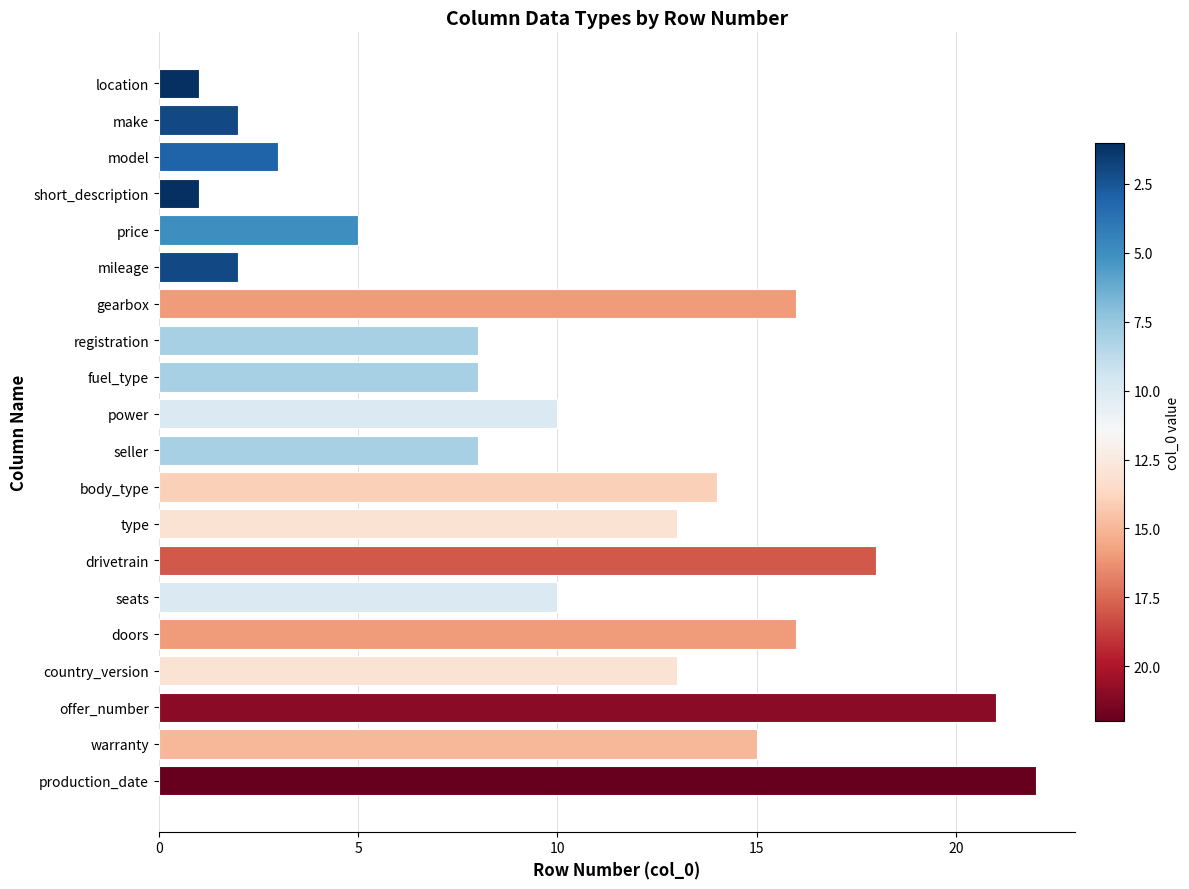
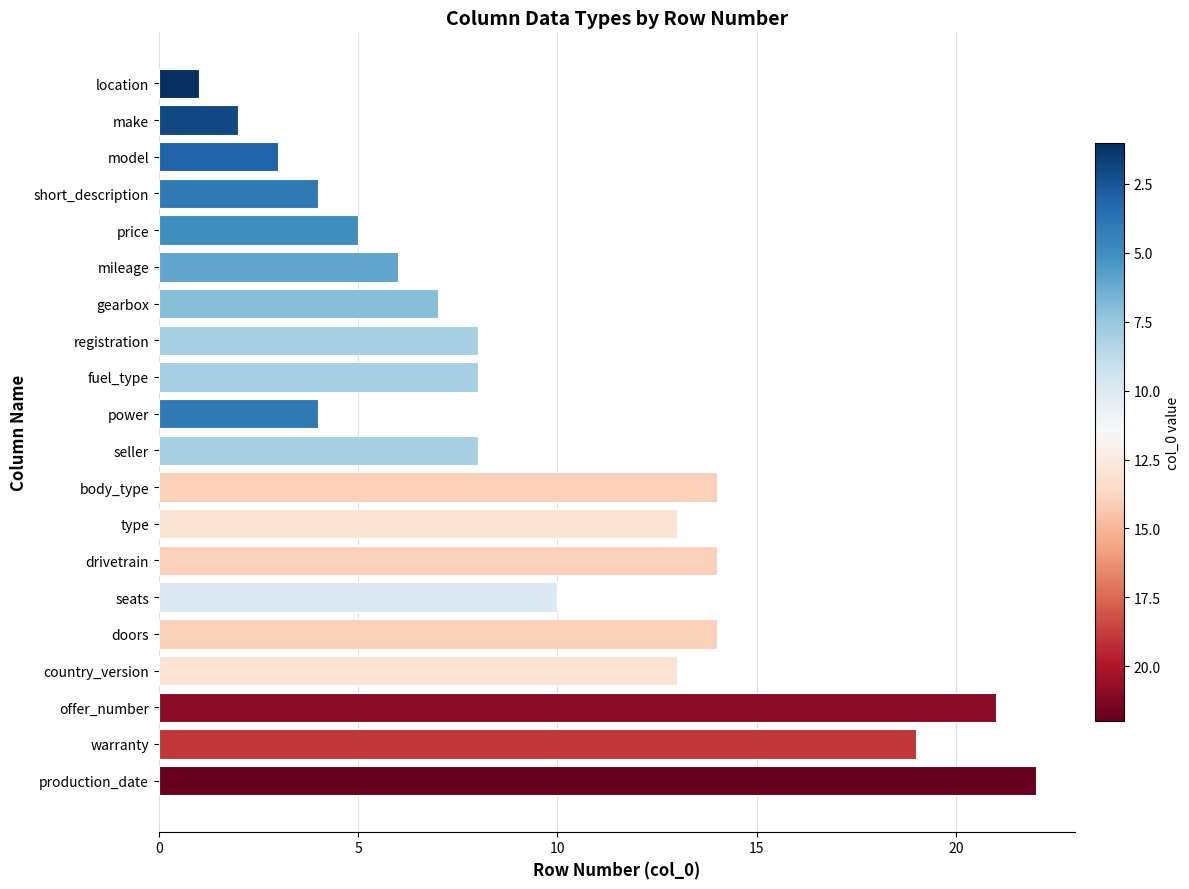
short_description: 1 -> 4
mileage: 2 -> 6
gearbox: 16 -> 7
power: 10 -> 4
drivetrain: 18 -> 14
doors: 16 -> 14
warranty: 15 -> 19
